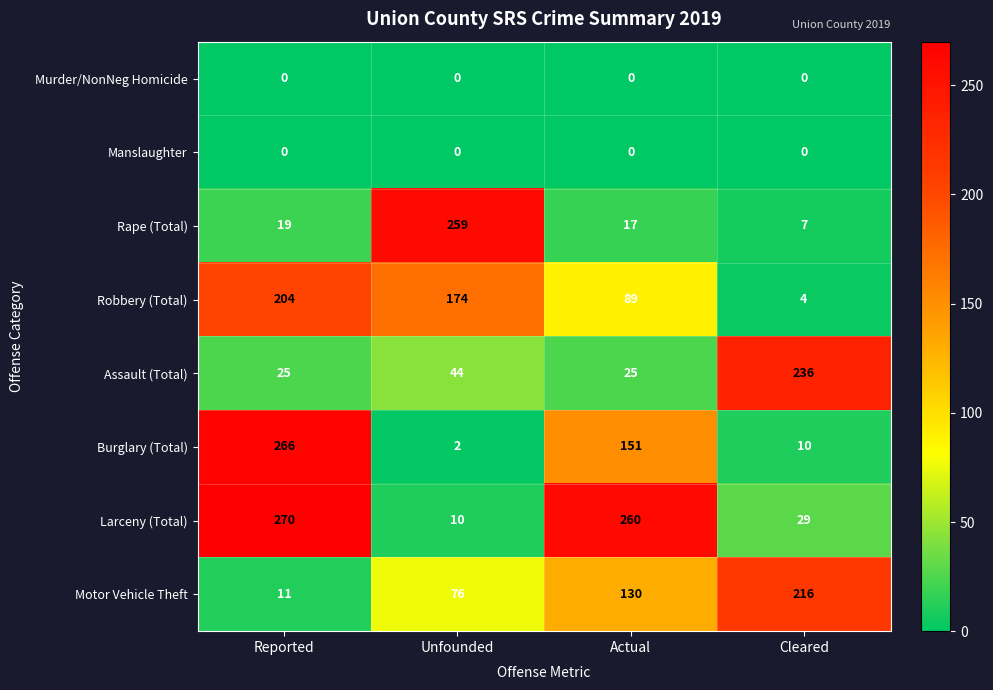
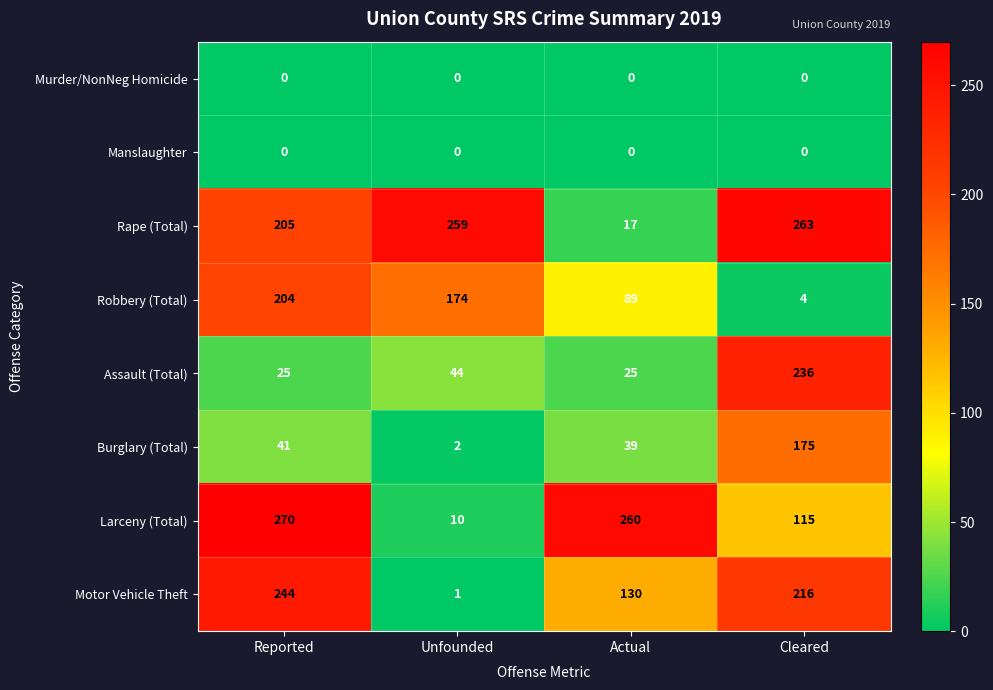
Rape (Total), Reported: 19 -> 205
Rape (Total), Cleared: 7 -> 263
Burglary (Total), Reported: 266 -> 41
Burglary (Total), Actual: 151 -> 39
Burglary (Total), Cleared: 10 -> 175
Larceny (Total), Cleared: 29 -> 115
Motor Vehicle Theft, Reported: 11 -> 244
Motor Vehicle Theft, Unfounded: 76 -> 1
